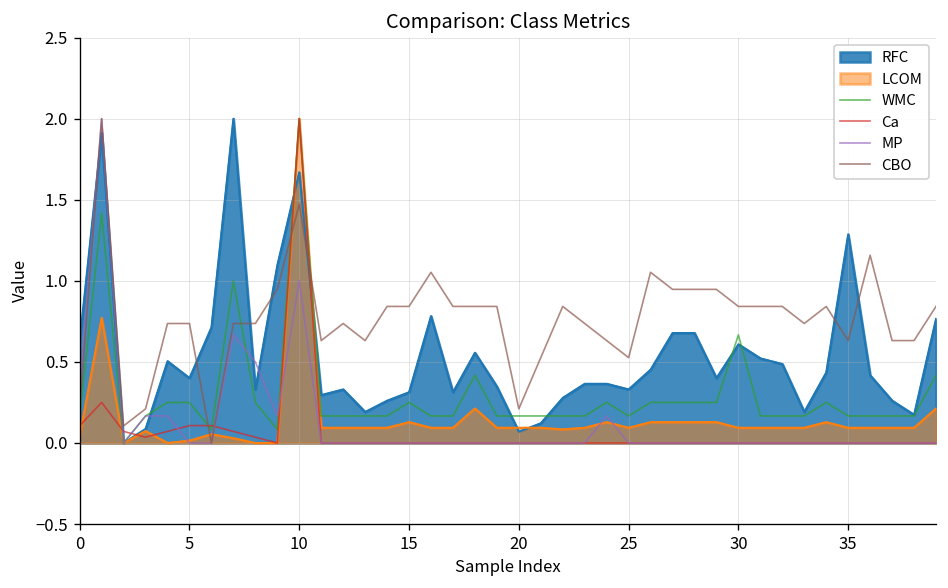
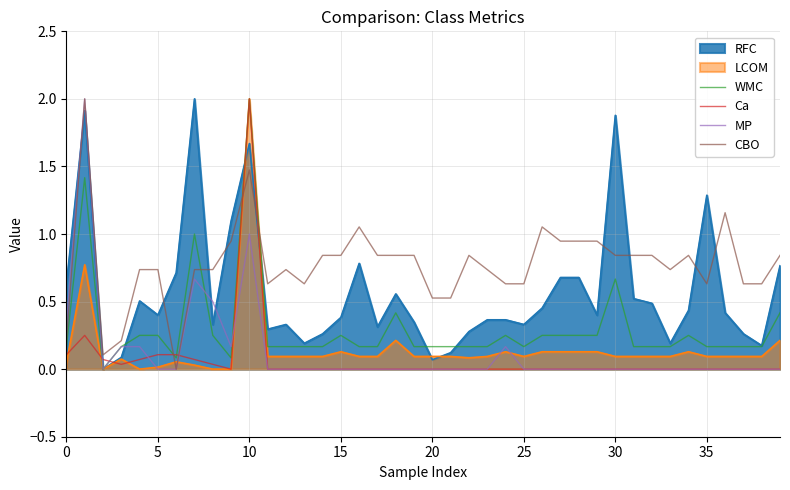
RFC, 15: 0.31 -> 0.38
CBO, 20: 0.21 -> 0.53
CBO, 25: 0.53 -> 0.63
RFC, 30: 0.61 -> 1.88
